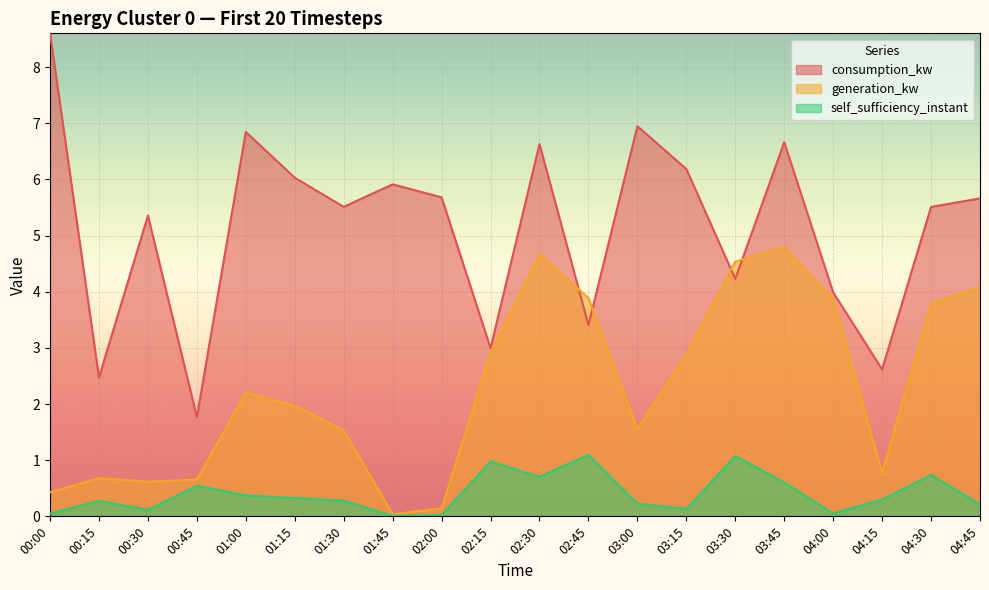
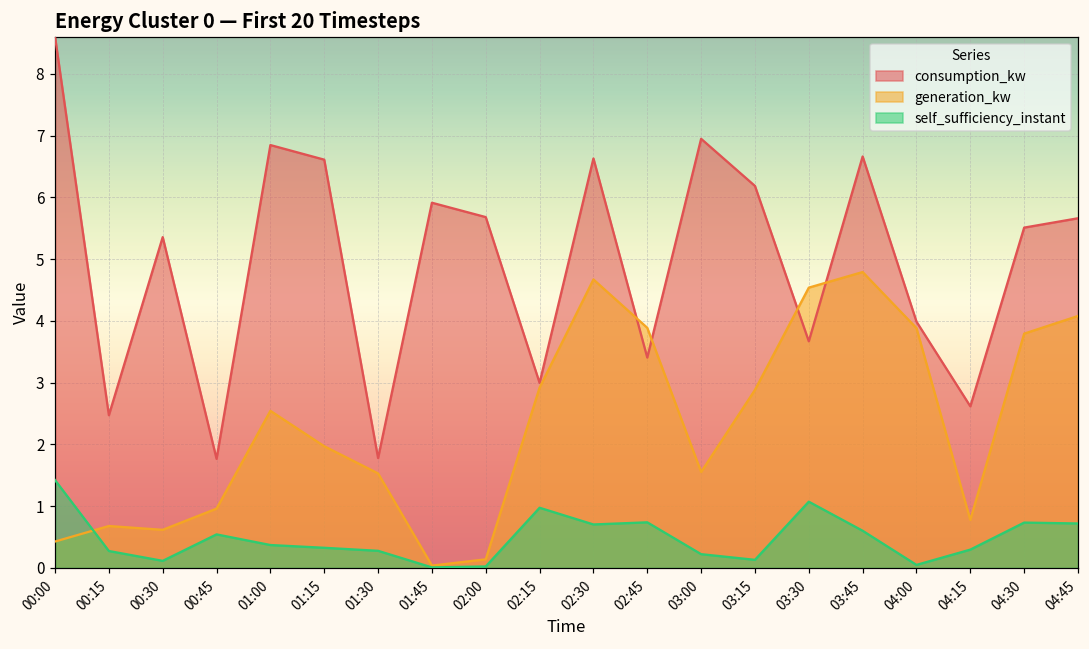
self_sufficiency_instant, 00:00: 0.0 -> 1.4
generation_kw, 00:45: 0.7 -> 1.0
generation_kw, 01:00: 2.2 -> 2.5
consumption_kw, 01:15: 6.0 -> 6.6
consumption_kw, 01:30: 5.5 -> 1.8
self_sufficiency_instant, 02:45: 1.1 -> 0.7
consumption_kw, 03:30: 4.2 -> 3.7
self_sufficiency_instant, 04:45: 0.2 -> 0.7
